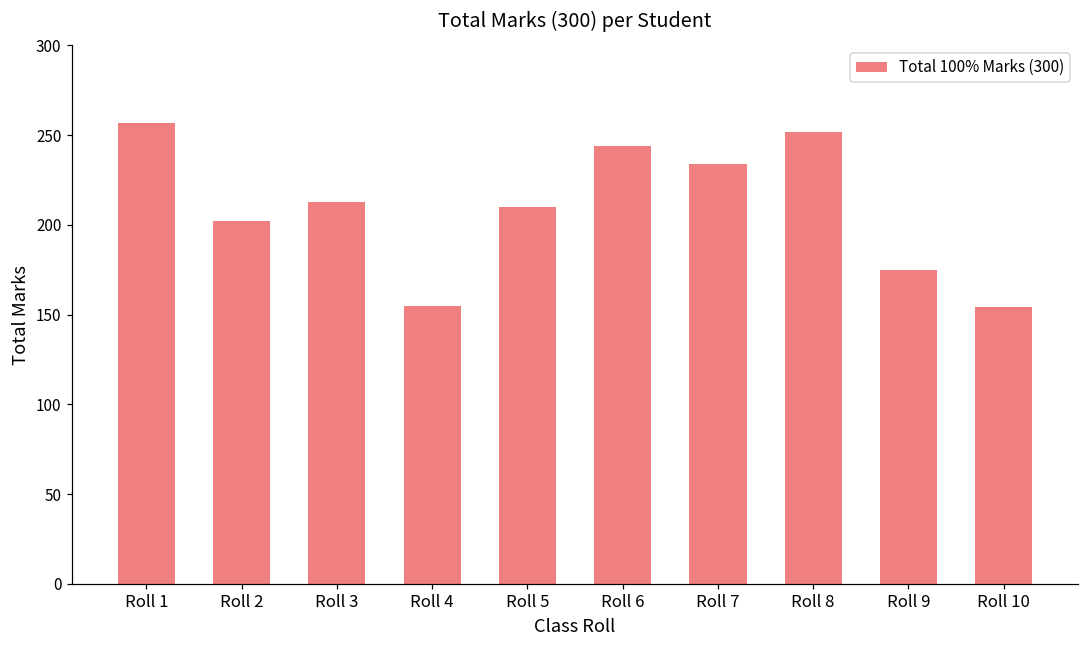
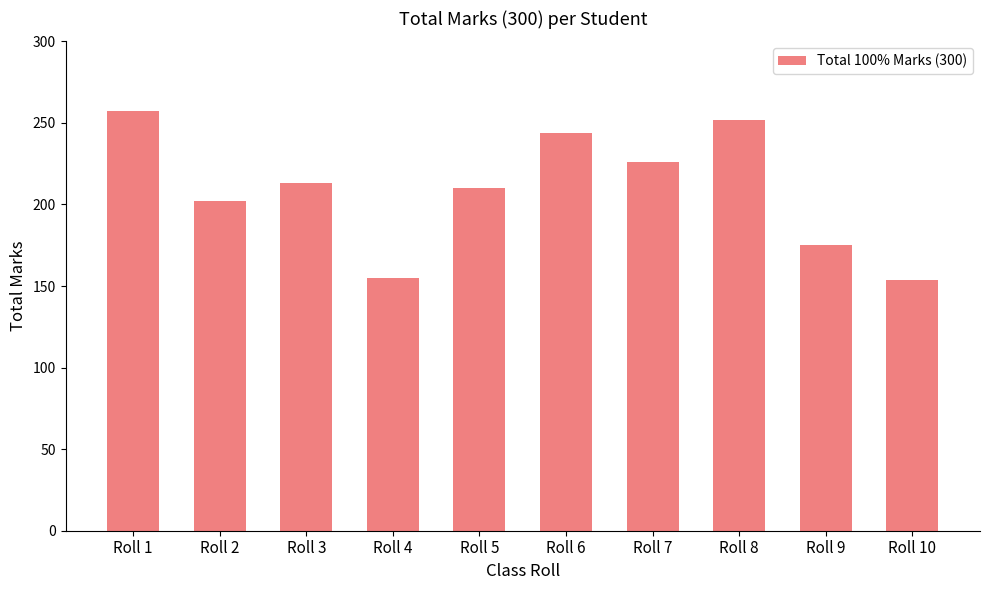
Roll 7: 234 -> 226
